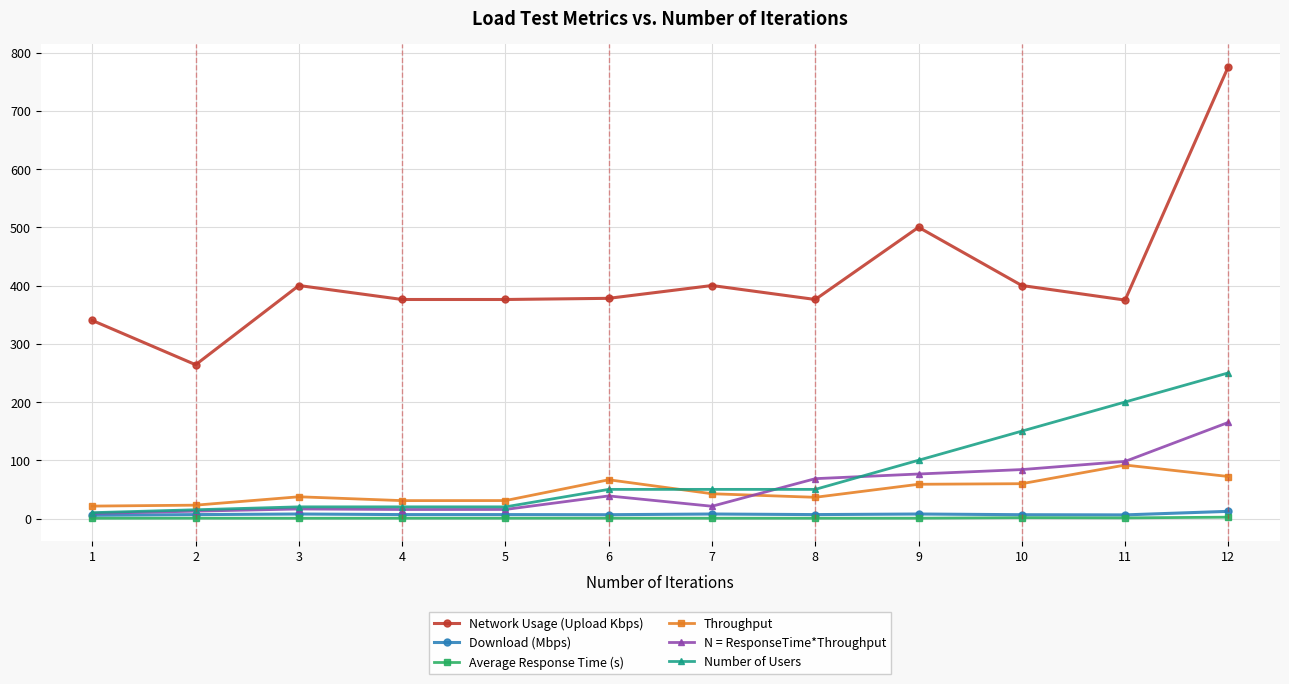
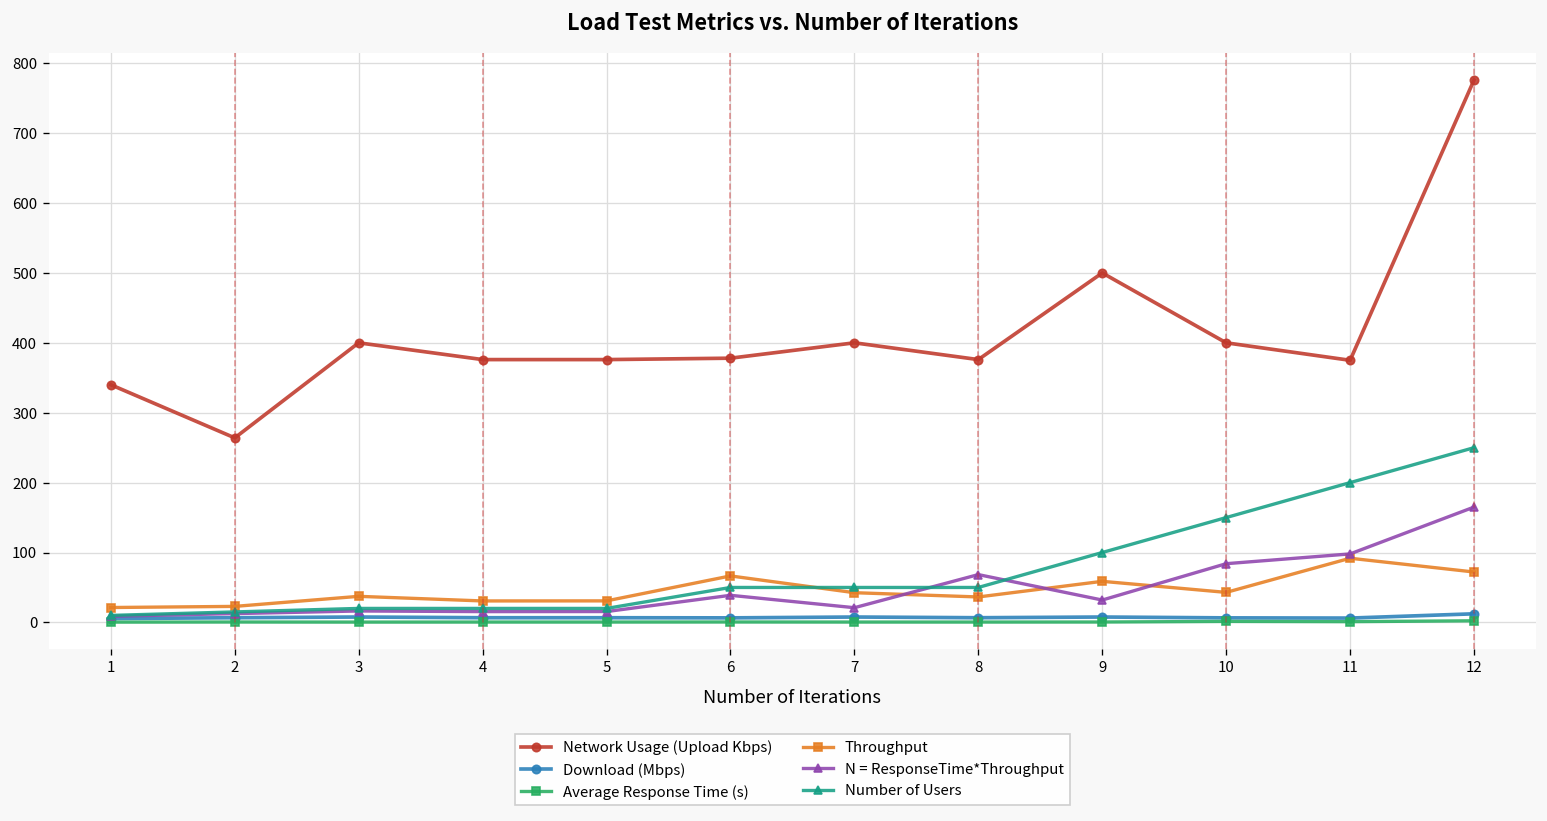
N = ResponseTime*Throughput, 9: 80 -> 30
Throughput, 10: 60 -> 40
